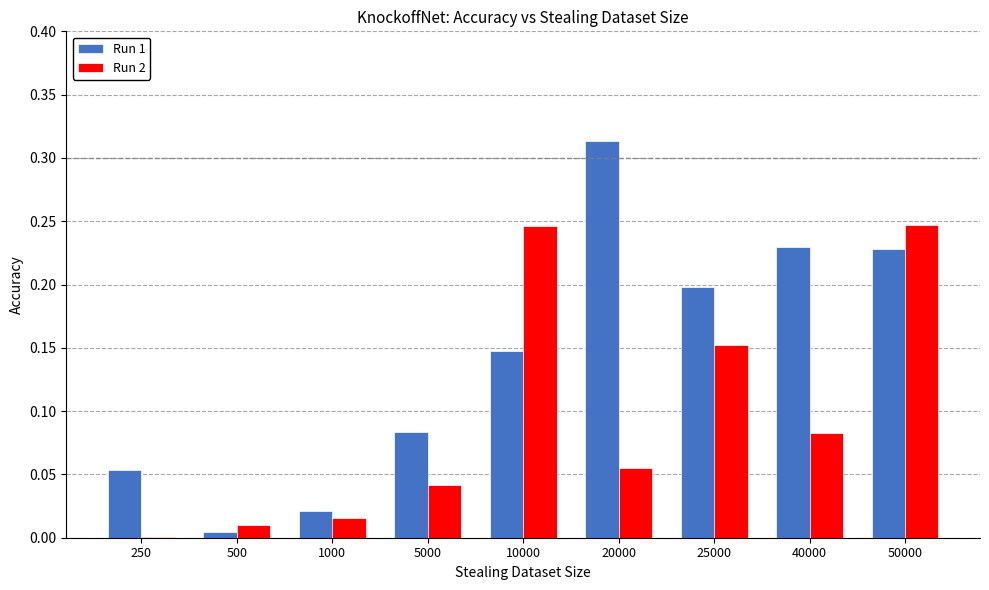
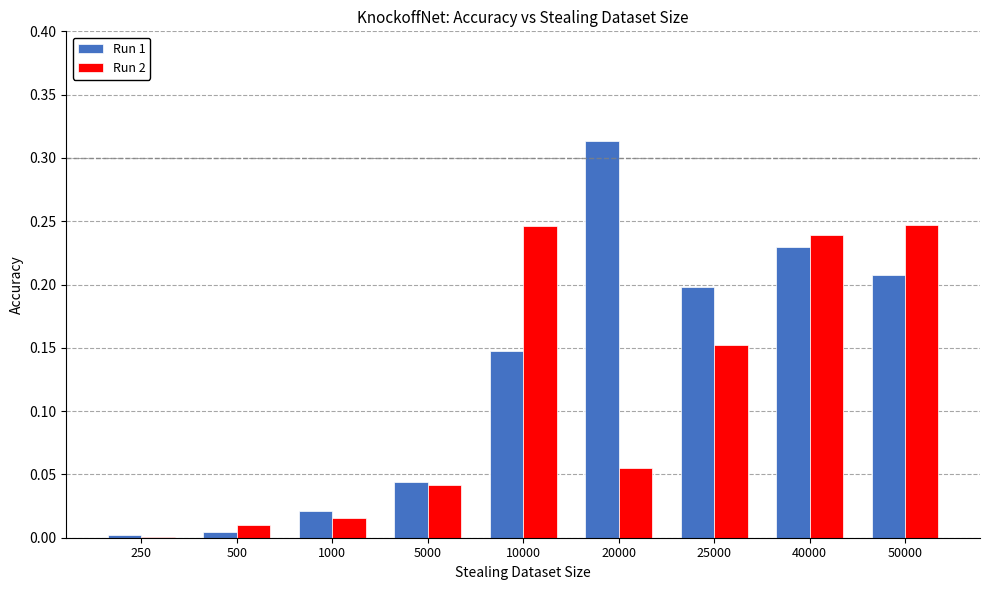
Run 1, 250: 0.053 -> 0.002
Run 1, 5000: 0.084 -> 0.044
Run 2, 40000: 0.083 -> 0.239
Run 1, 50000: 0.228 -> 0.207
